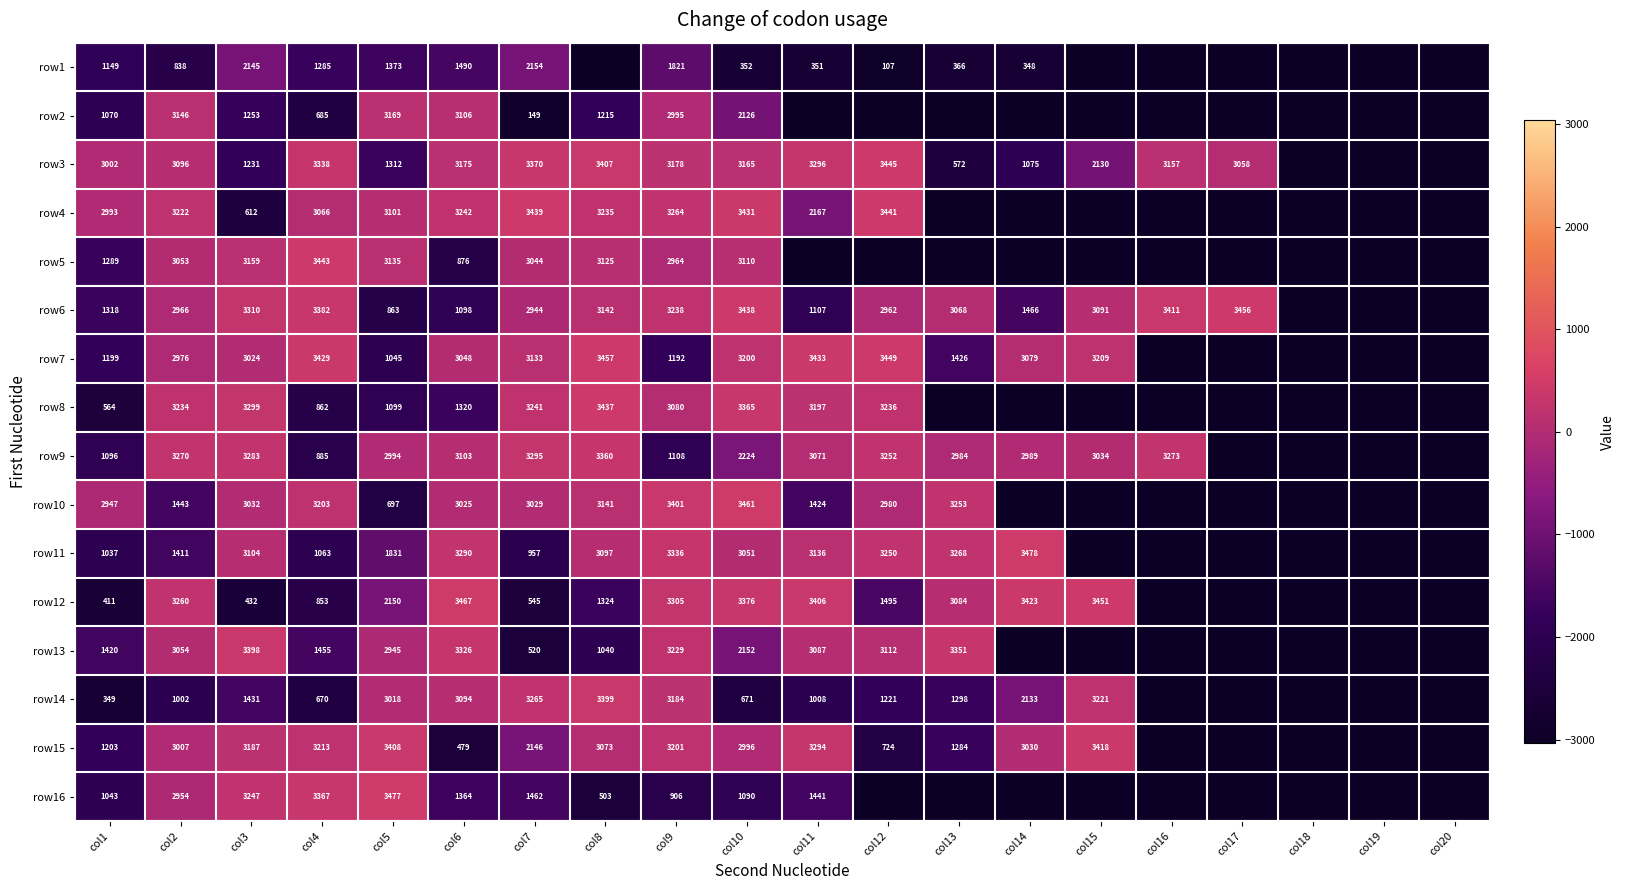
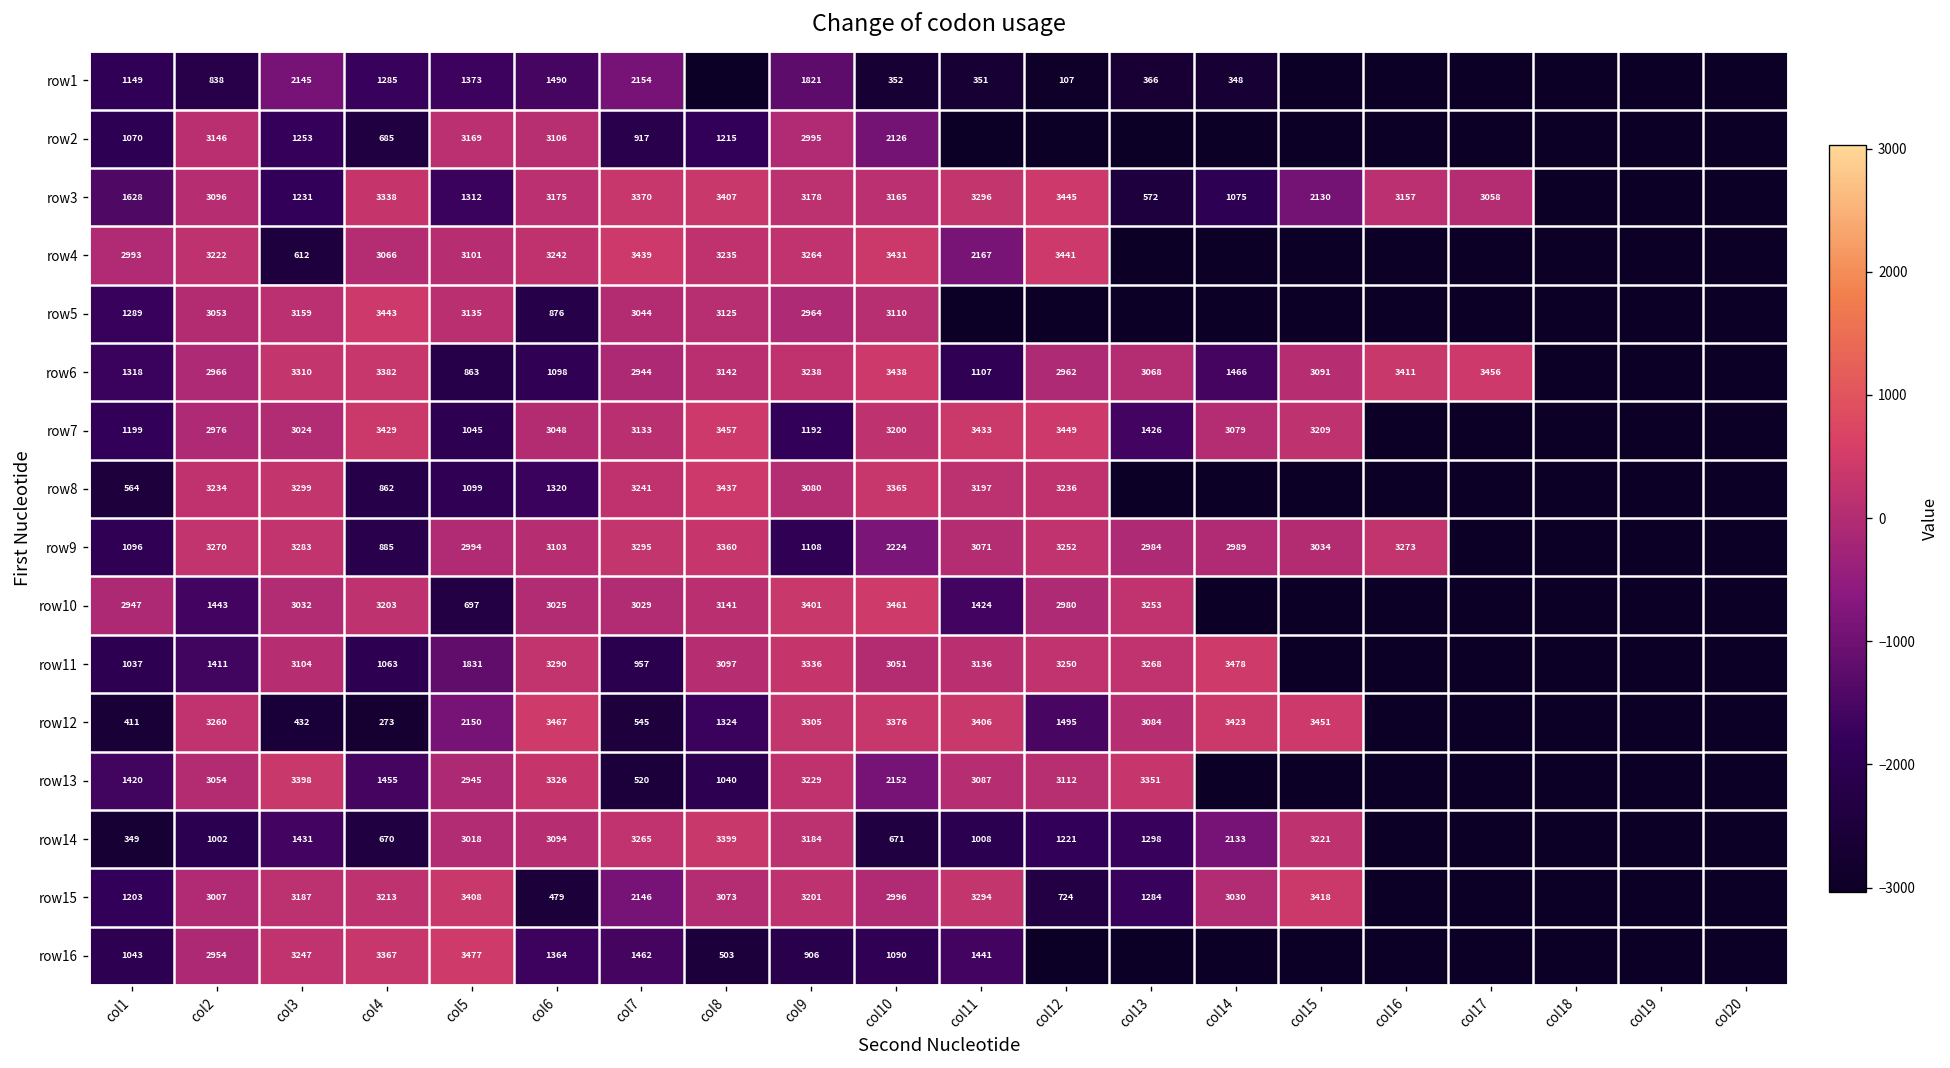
row2, col7: 149 -> 917
row3, col1: 3002 -> 1628
row12, col4: 853 -> 273
